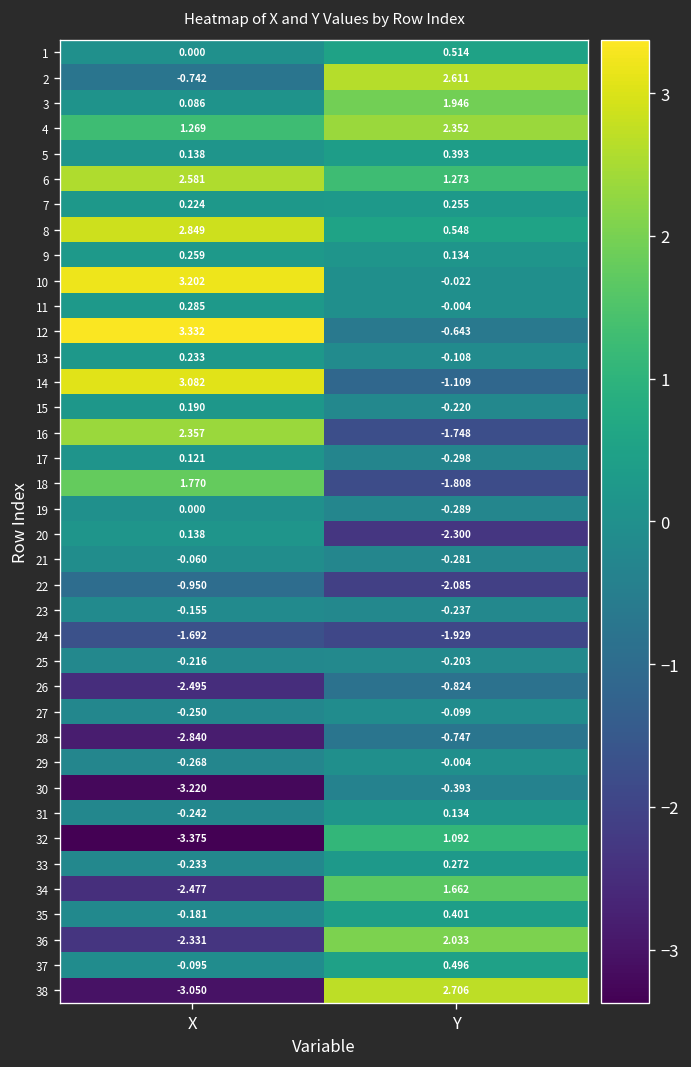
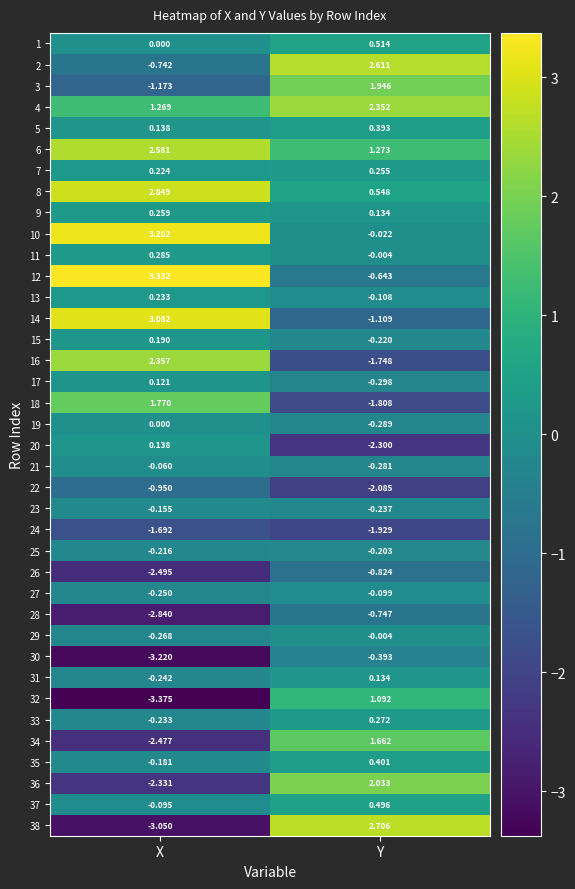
3, X: 0.086 -> -1.173
